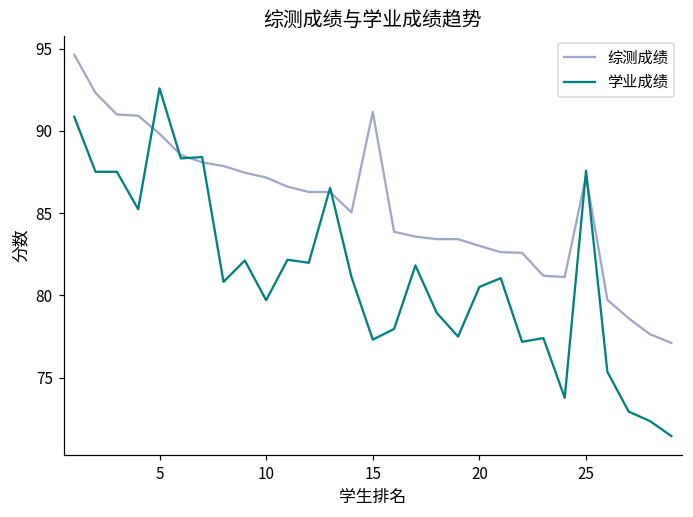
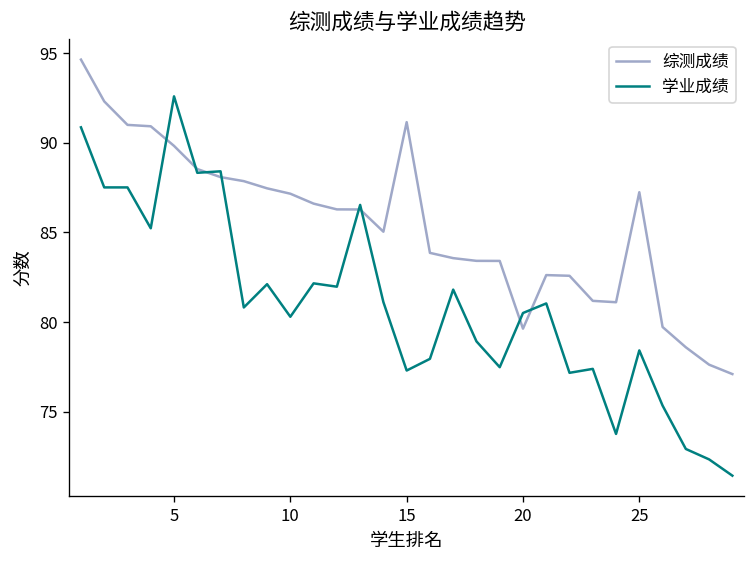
学业成绩, 10: 79.7 -> 80.3
综测成绩, 20: 83.0 -> 79.6
学业成绩, 25: 87.6 -> 78.4
